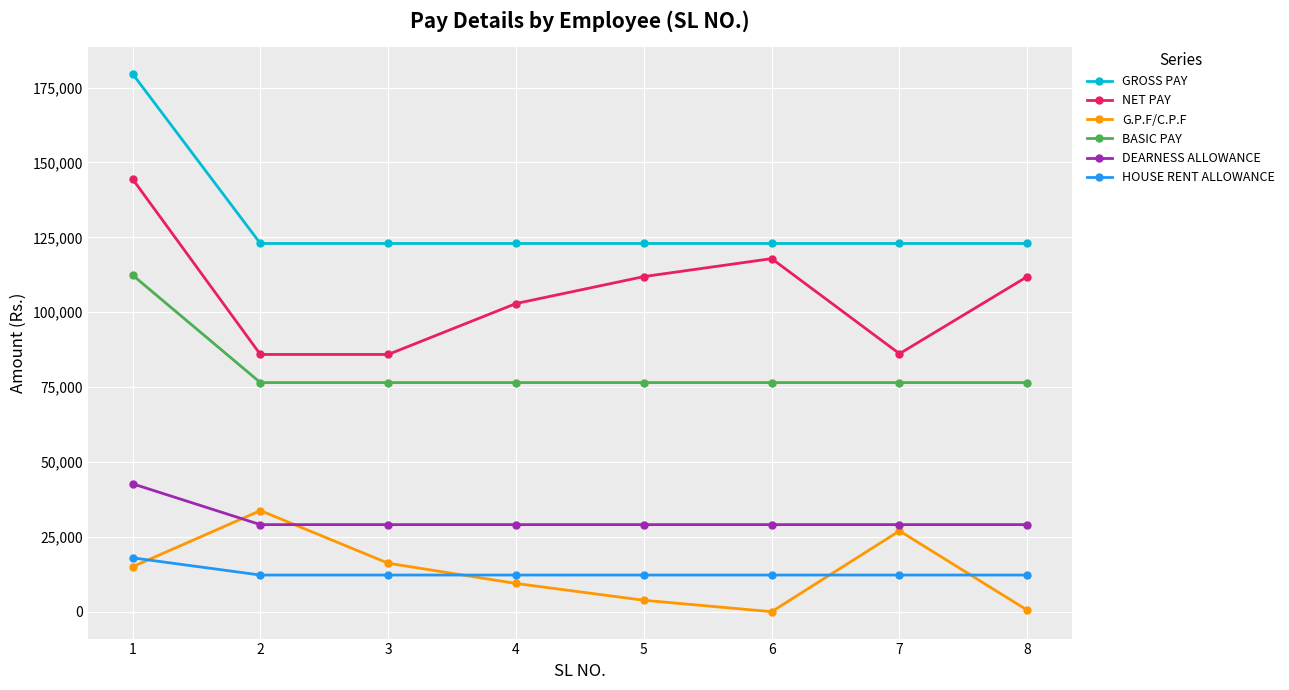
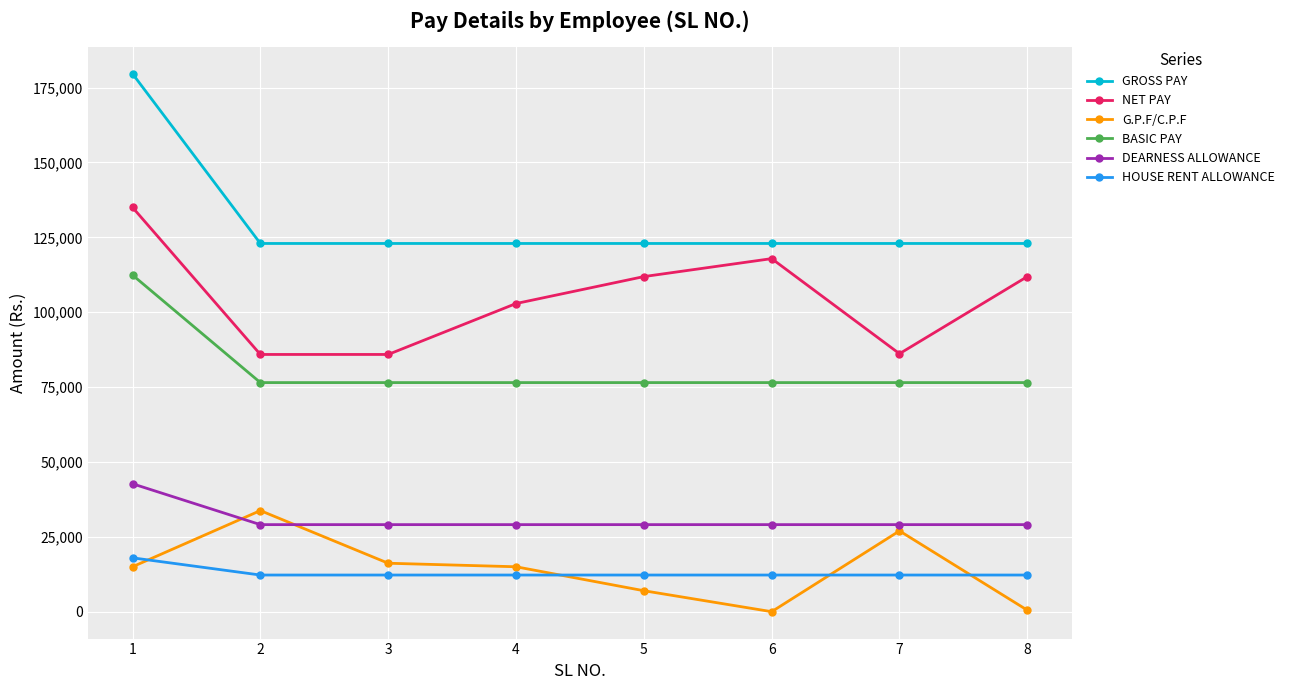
NET PAY, 1: 144,000 -> 135,000
G.P.F/C.P.F, 4: 9,000 -> 15,000
G.P.F/C.P.F, 5: 4,000 -> 7,000
